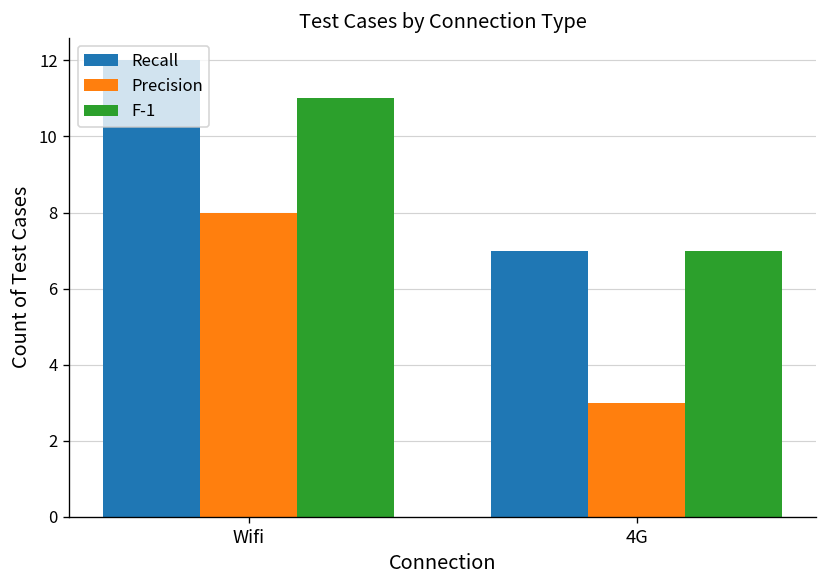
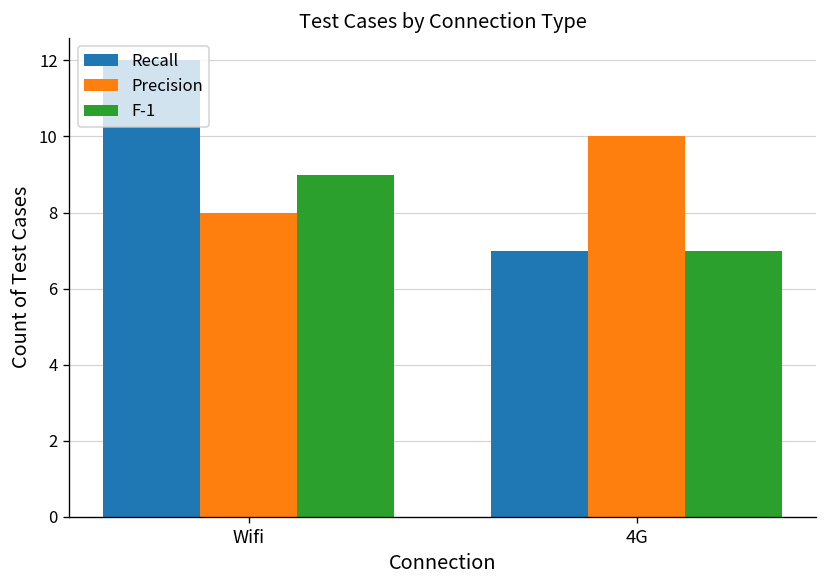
F-1, Wifi: 11 -> 9
Precision, 4G: 3 -> 10
